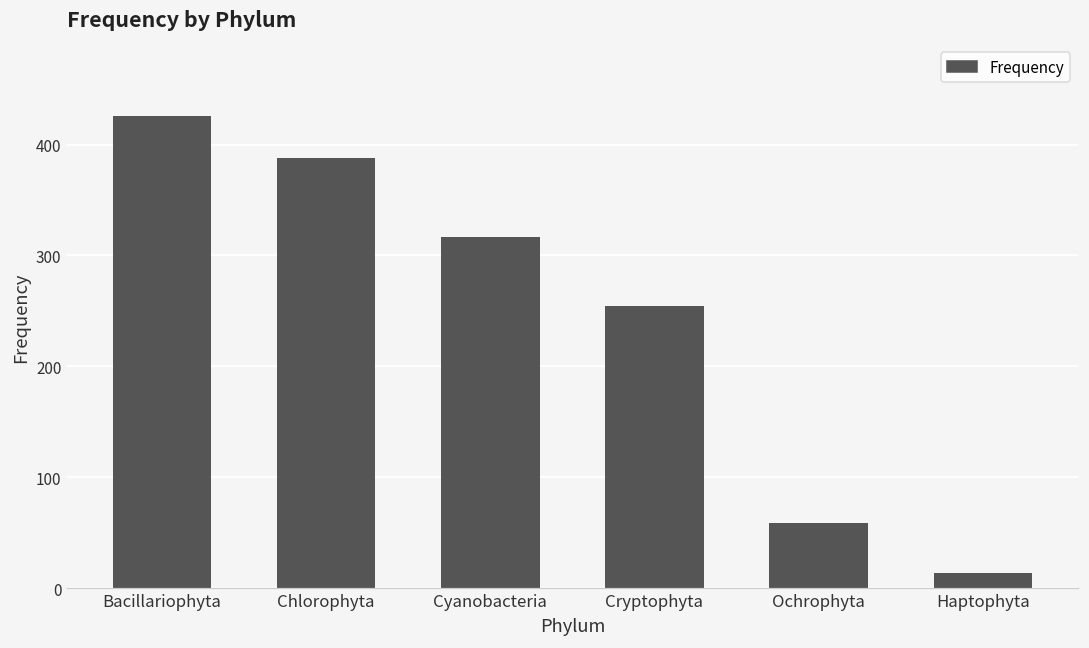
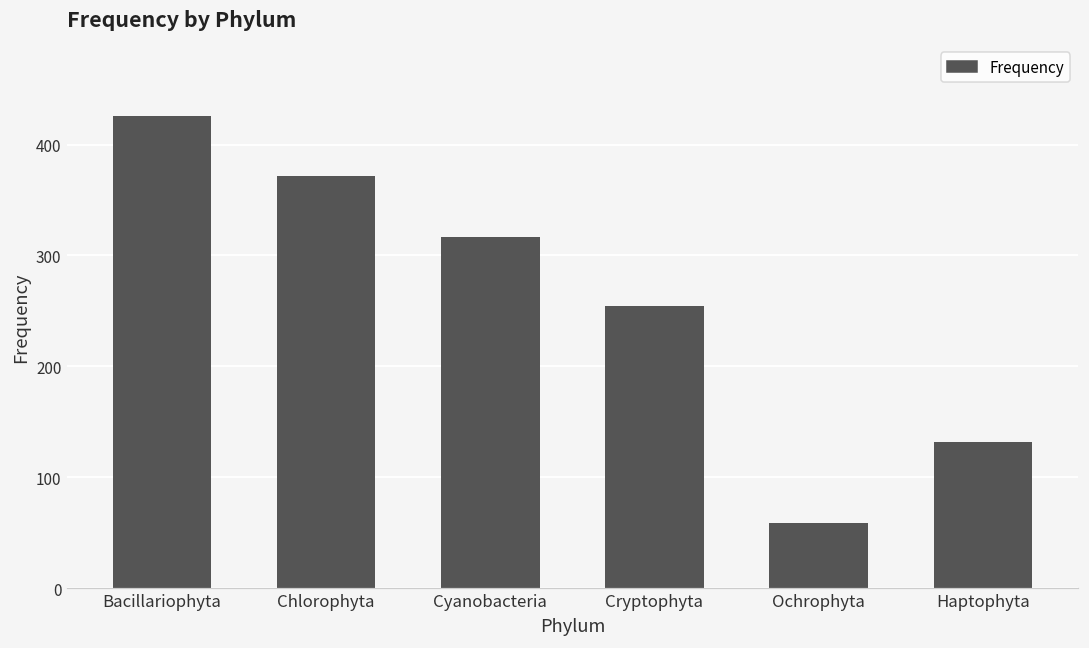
Chlorophyta: 388 -> 372
Haptophyta: 14 -> 132
